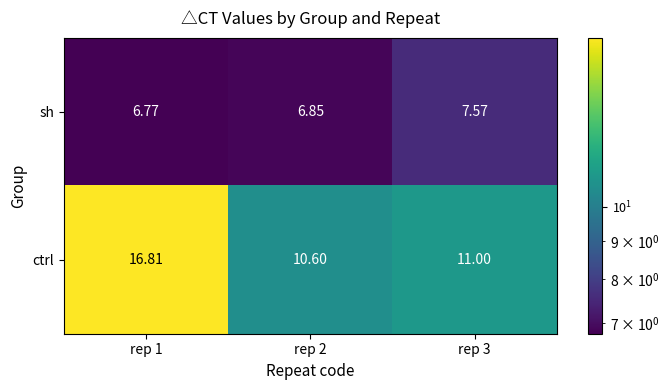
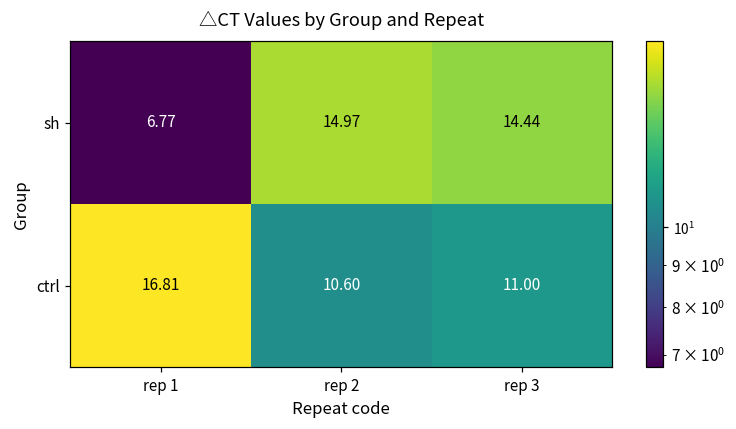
sh, rep 2: 6.85 -> 14.97
sh, rep 3: 7.57 -> 14.44
